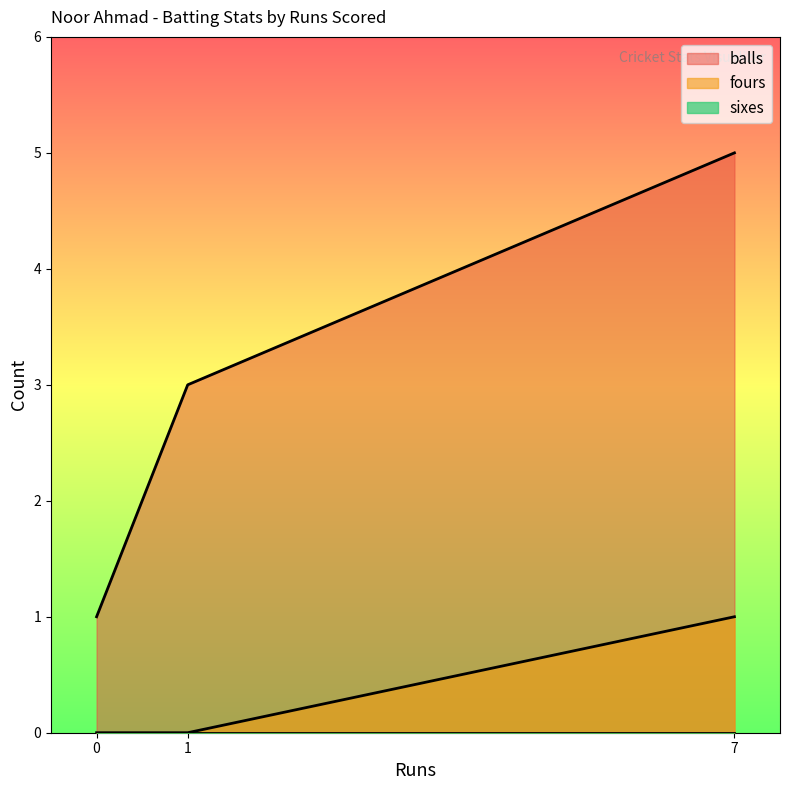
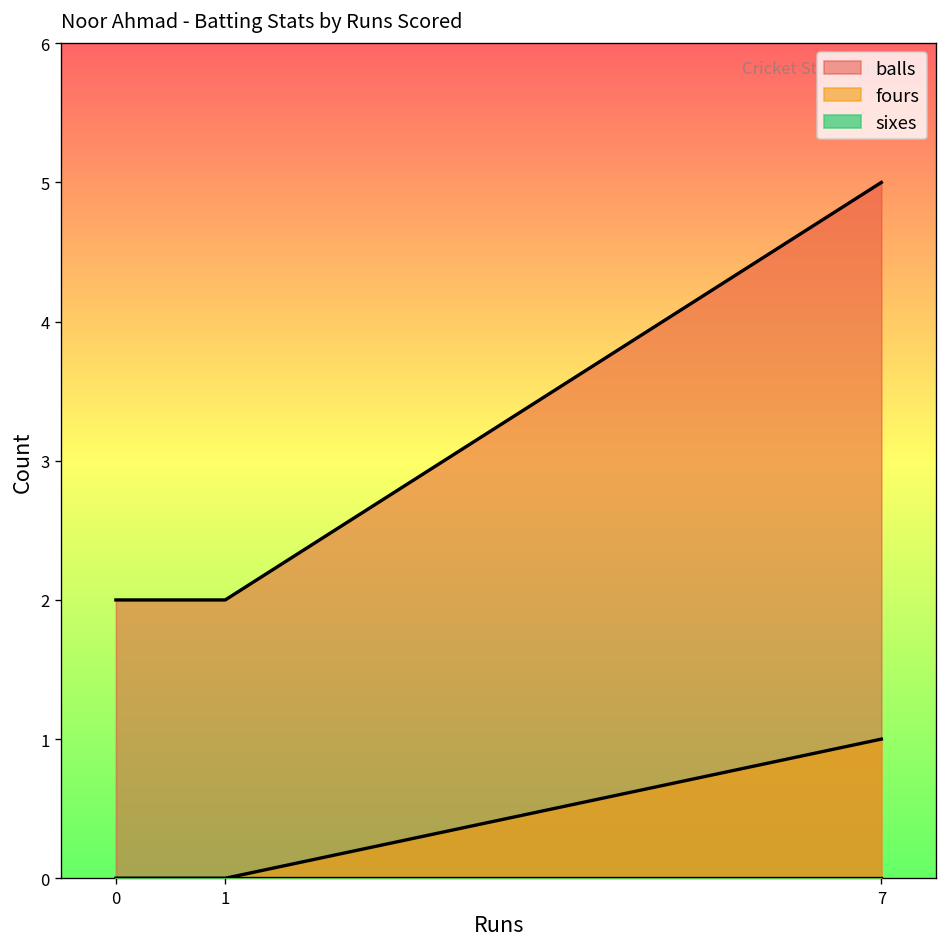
balls, 0: 1 -> 2
balls, 1: 3 -> 2
